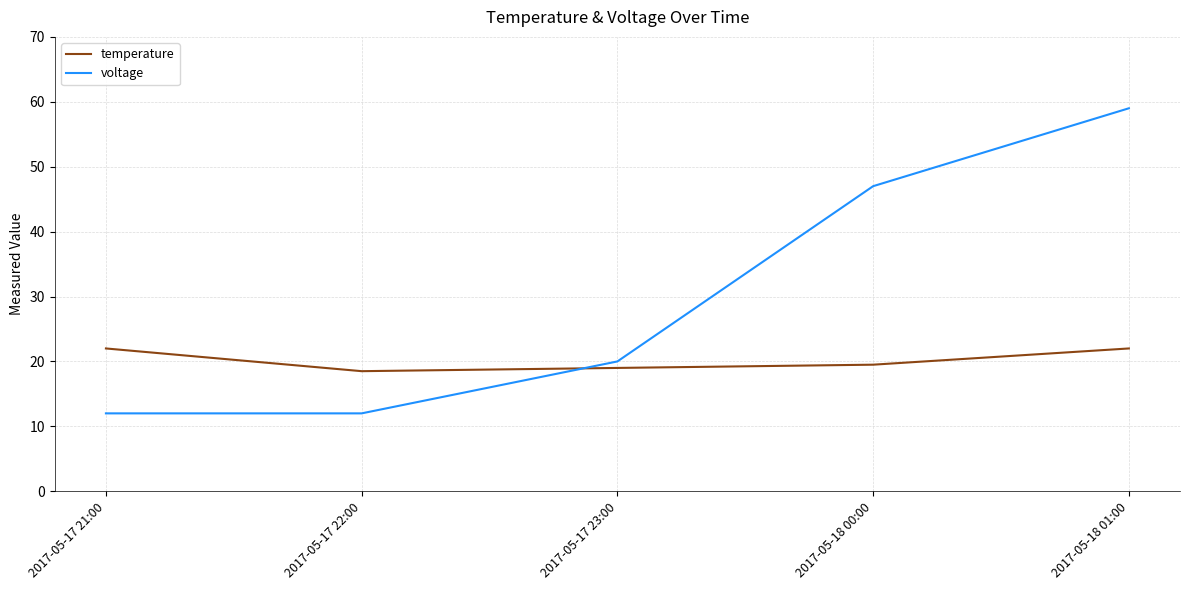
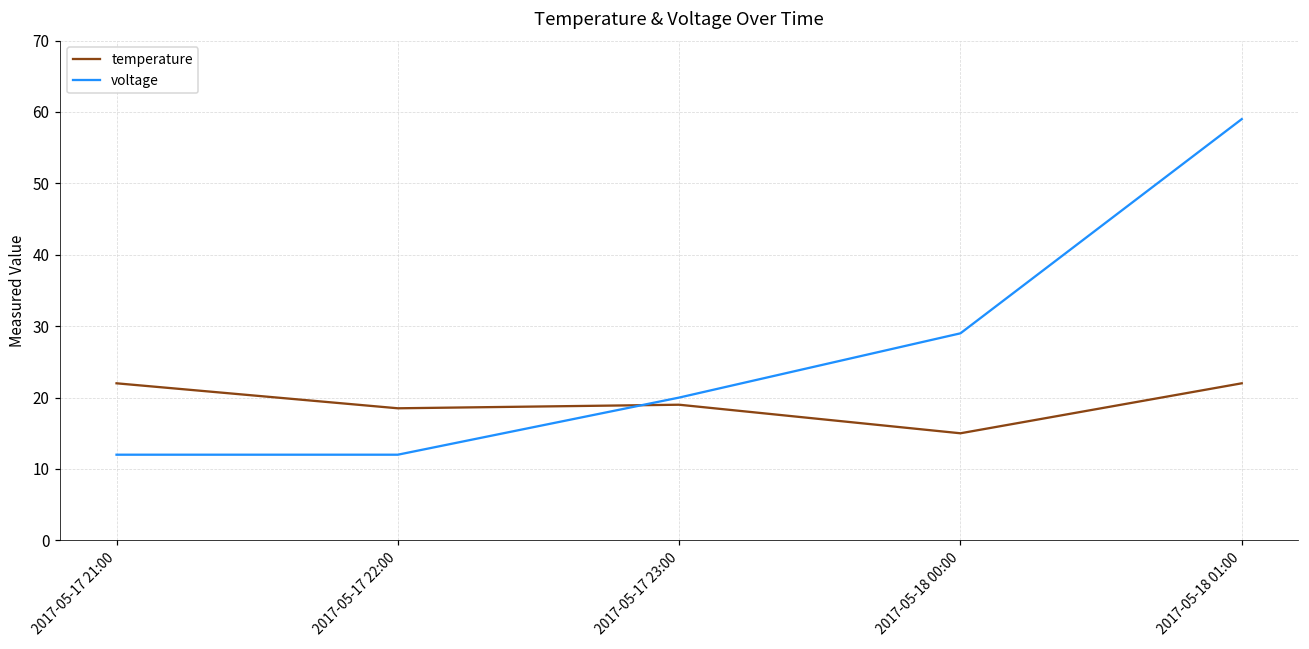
temperature, 2017-05-18 00:00: 20 -> 15
voltage, 2017-05-18 00:00: 47 -> 29
